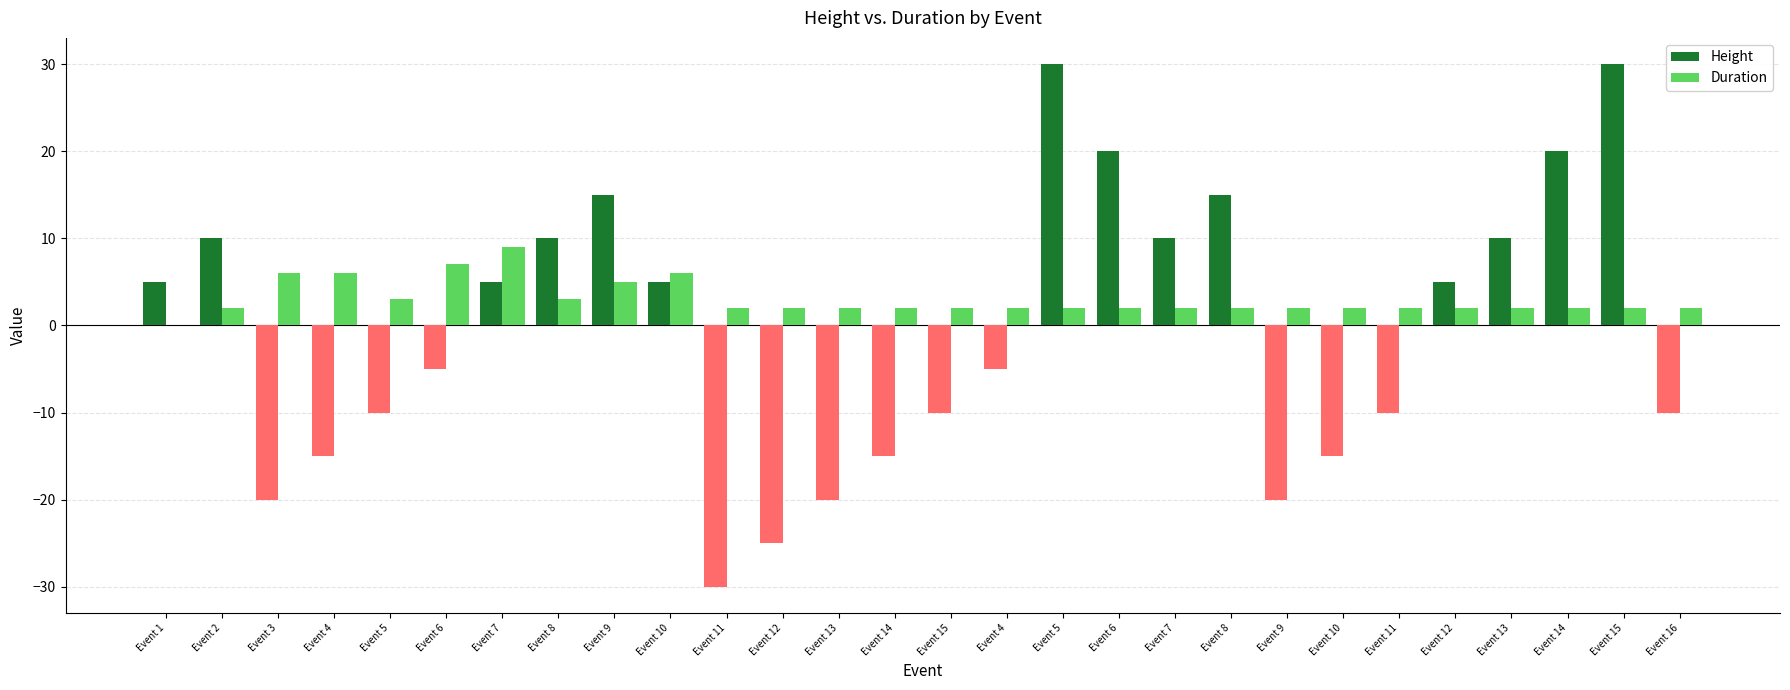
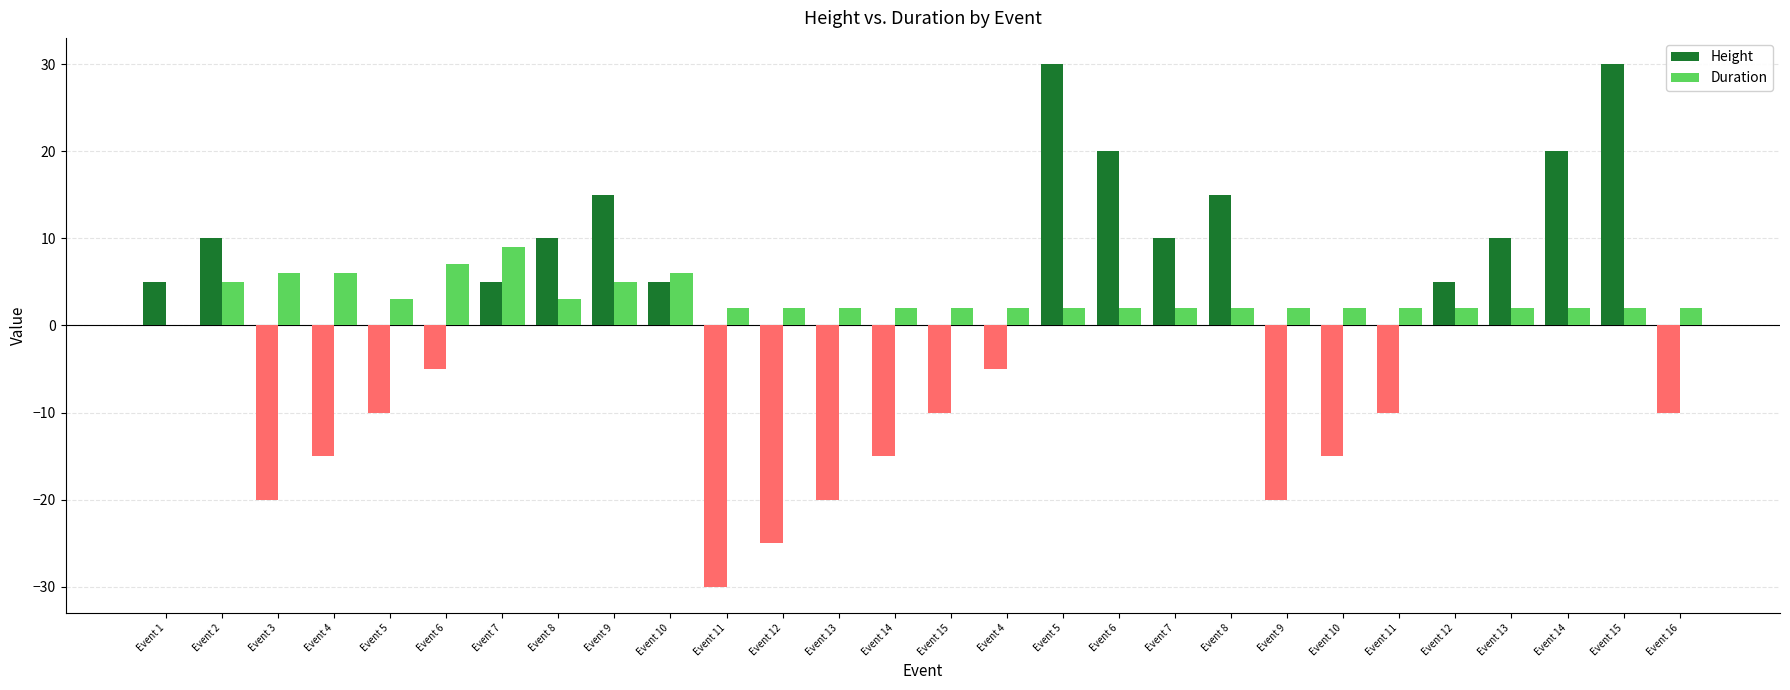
Duration, Event 2: 2 -> 5
